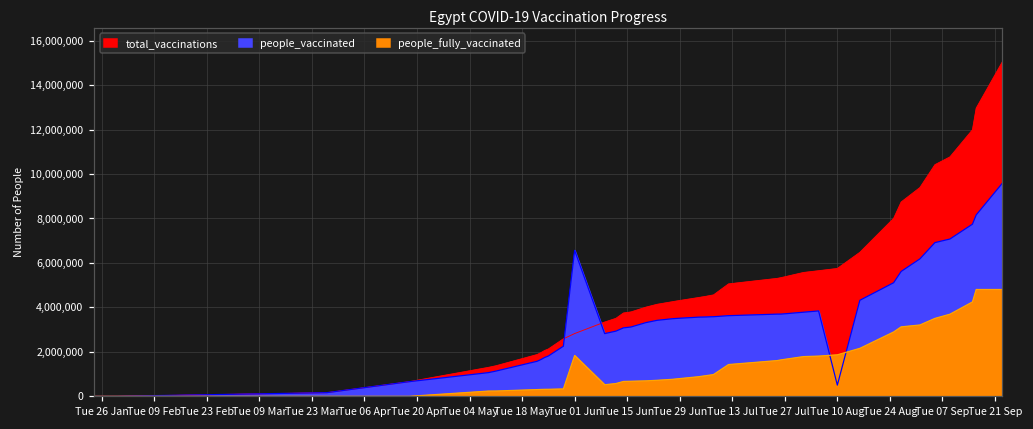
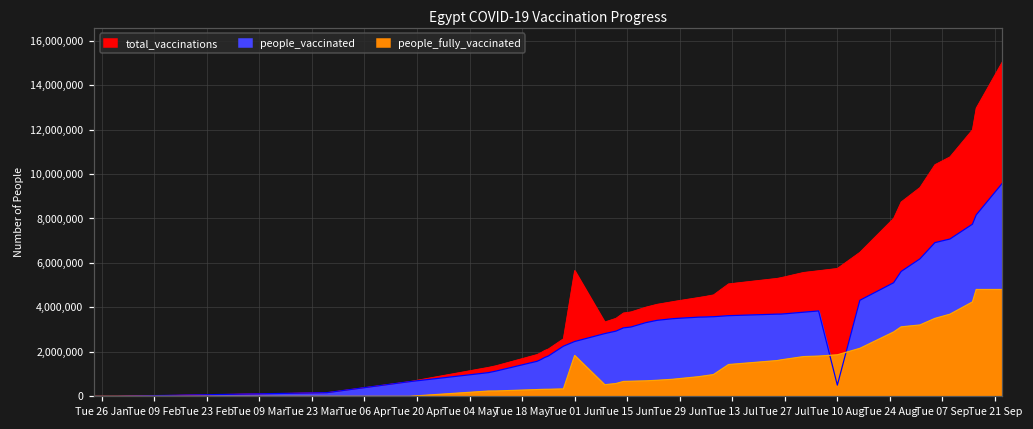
total_vaccinations, Tue 01 Jun: 2,800,000 -> 5,700,000
people_vaccinated, Tue 01 Jun: 6,600,000 -> 2,500,000
